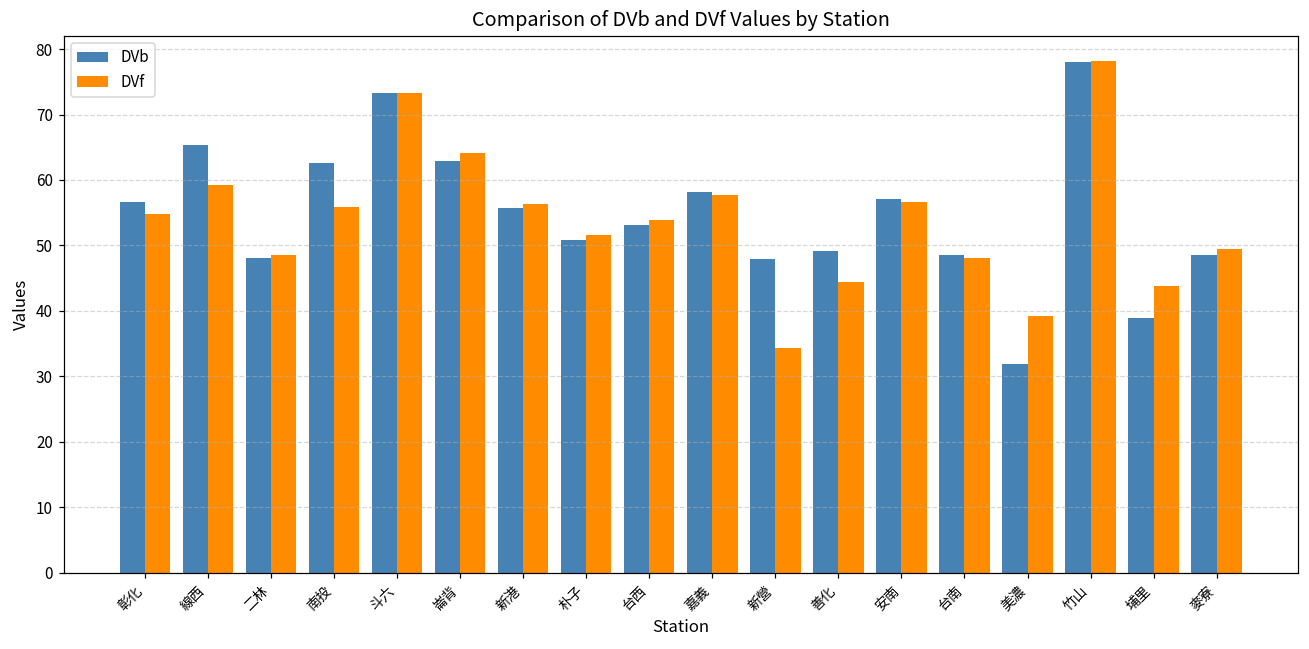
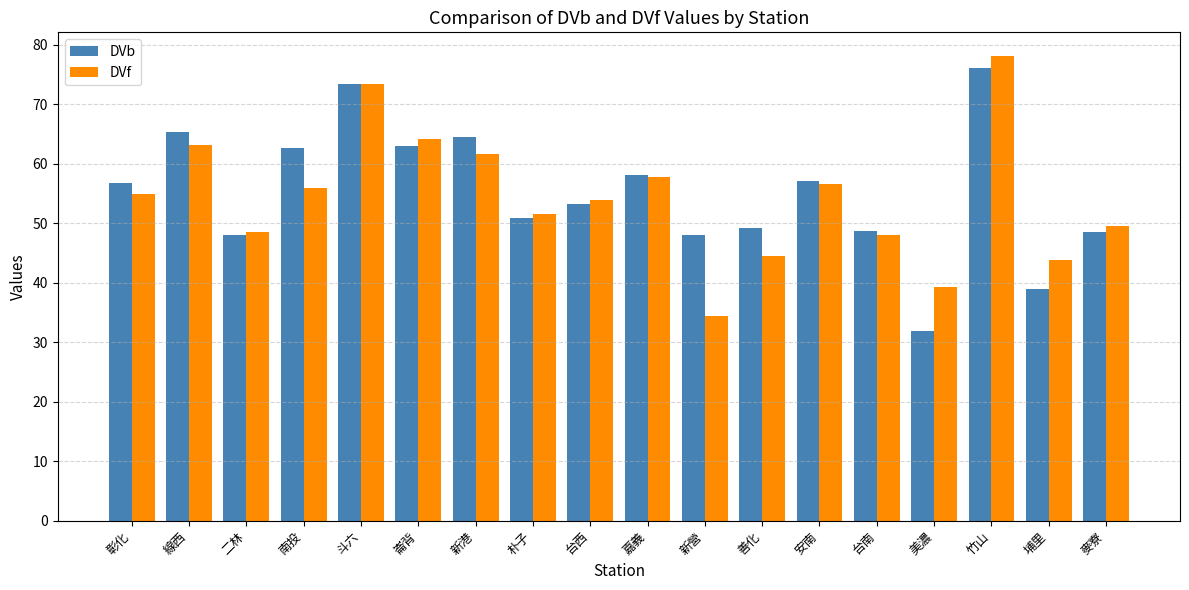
DVf, 線西: 59 -> 63
DVb, 新港: 56 -> 65
DVf, 新港: 56 -> 62
DVb, 竹山: 78 -> 76
